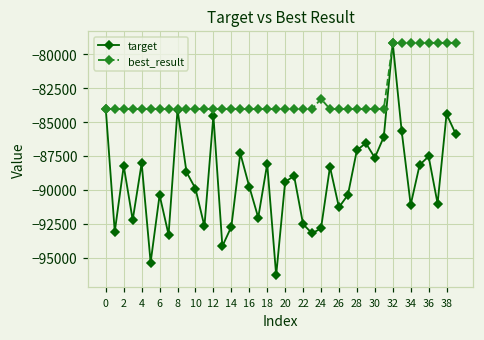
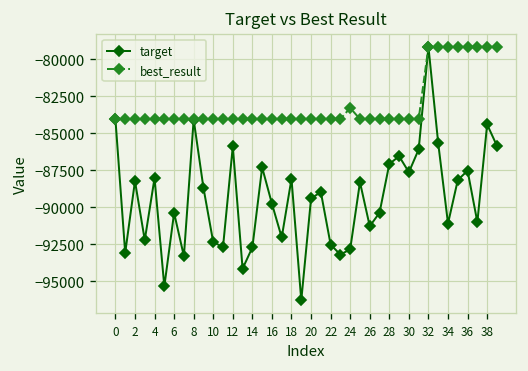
target, 10: -89900 -> -92400
target, 12: -84500 -> -85900
